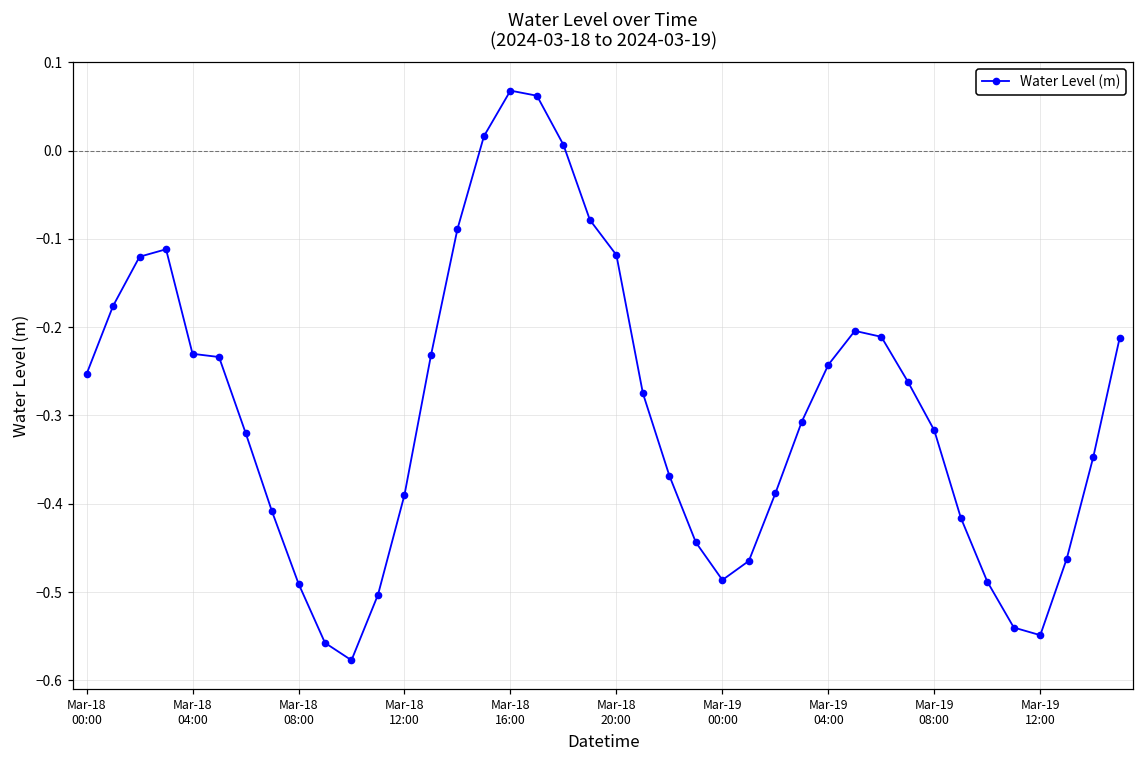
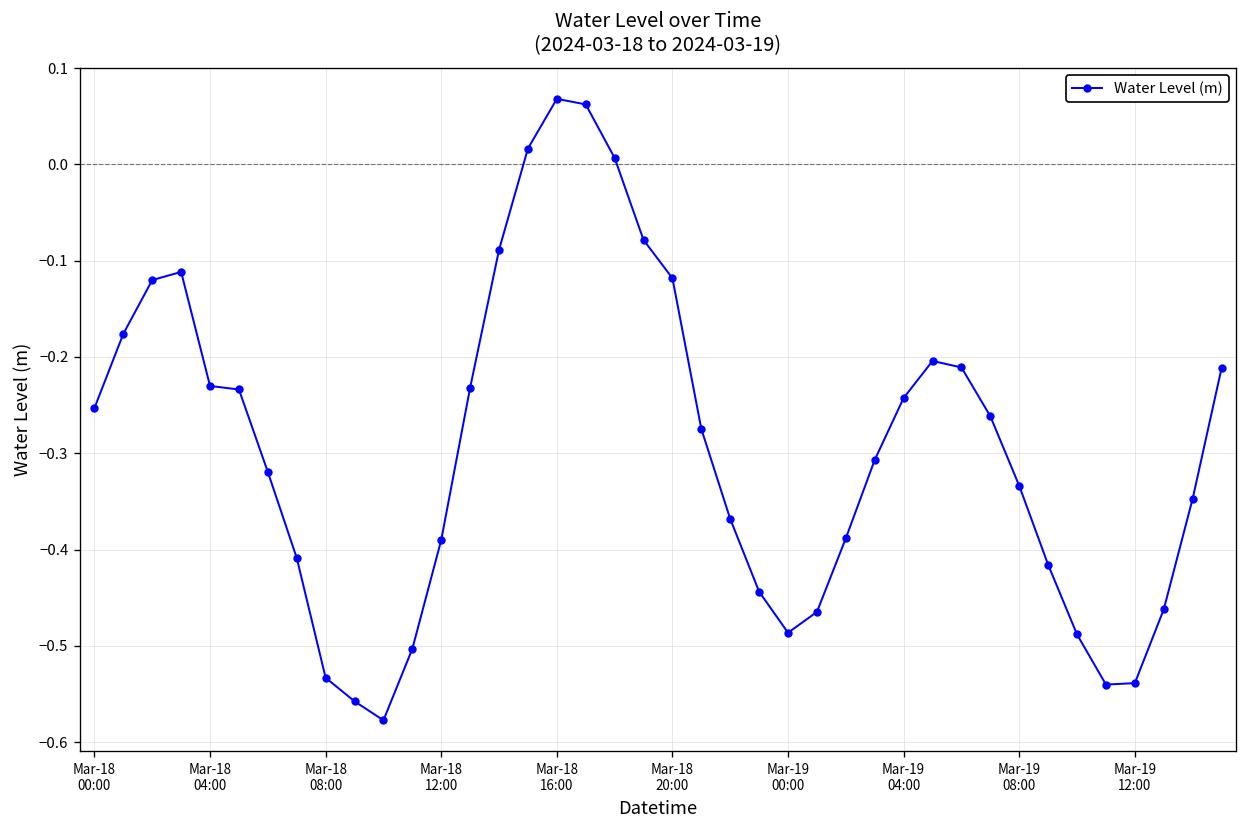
Mar-18 08:00: -0.49 -> -0.53
Mar-19 08:00: -0.32 -> -0.33
Mar-19 12:00: -0.55 -> -0.54
